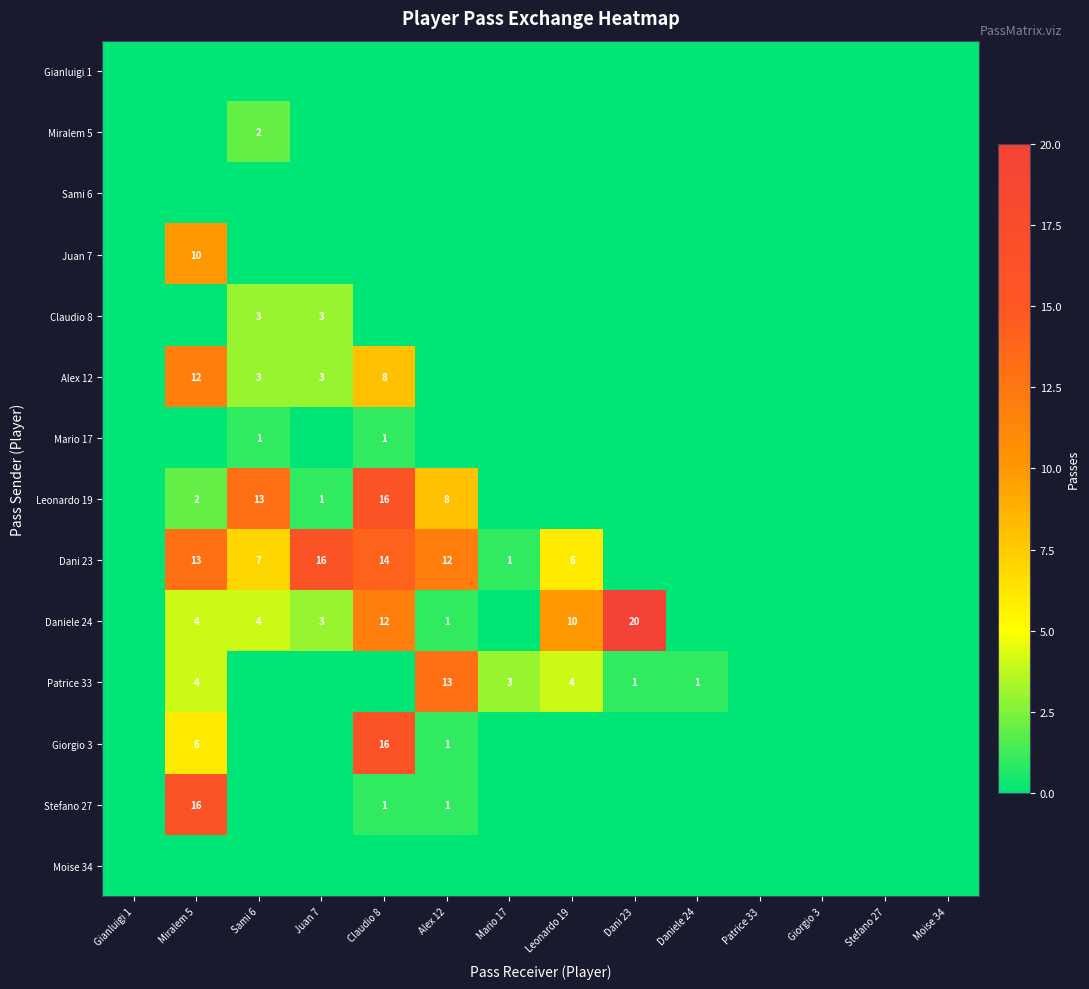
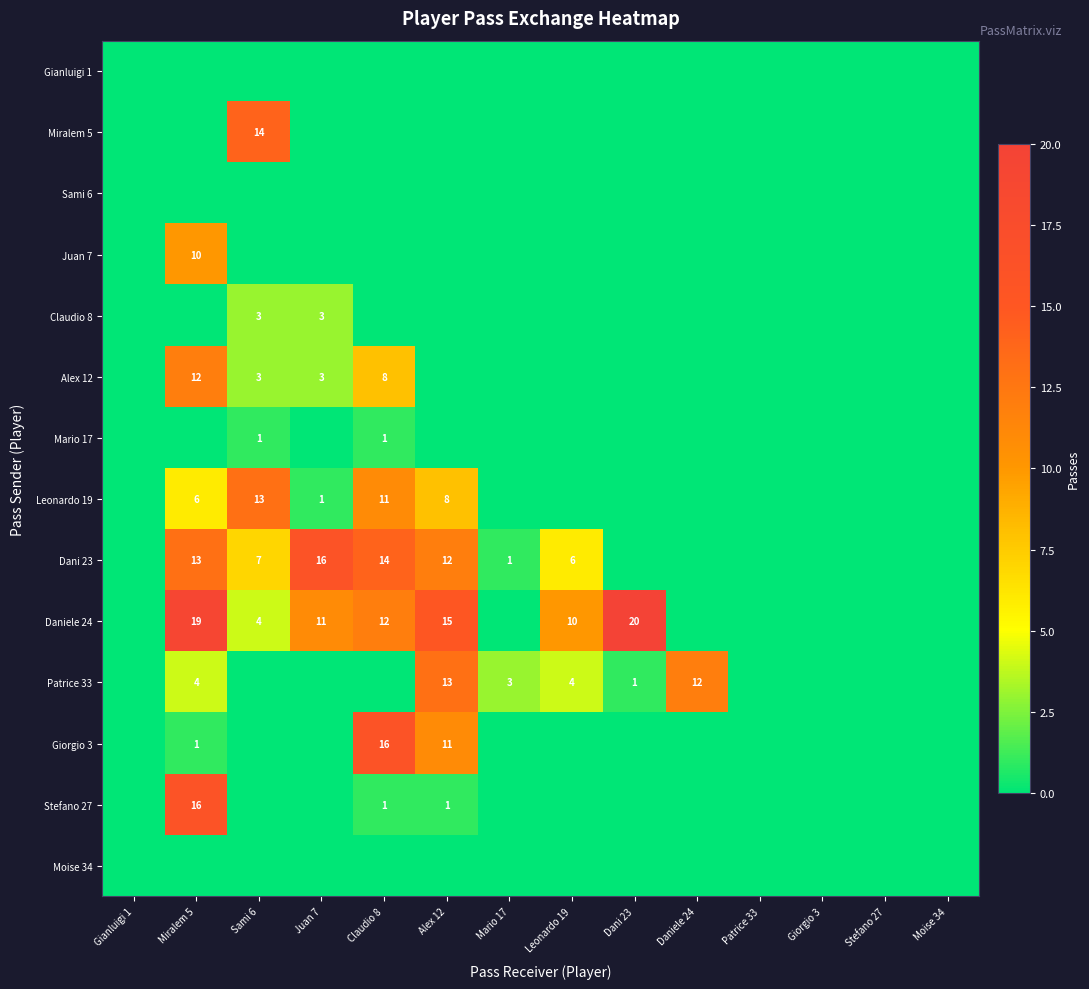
Miralem 5, Sami 6: 2 -> 14
Leonardo 19, Miralem 5: 2 -> 6
Leonardo 19, Claudio 8: 16 -> 11
Daniele 24, Miralem 5: 4 -> 19
Daniele 24, Juan 7: 3 -> 11
Daniele 24, Alex 12: 1 -> 15
Patrice 33, Daniele 24: 1 -> 12
Giorgio 3, Miralem 5: 6 -> 1
Giorgio 3, Alex 12: 1 -> 11
